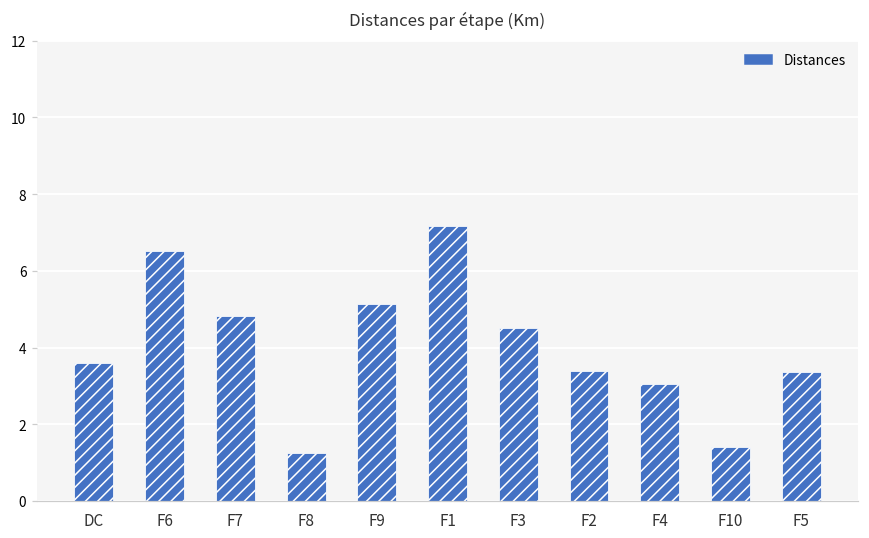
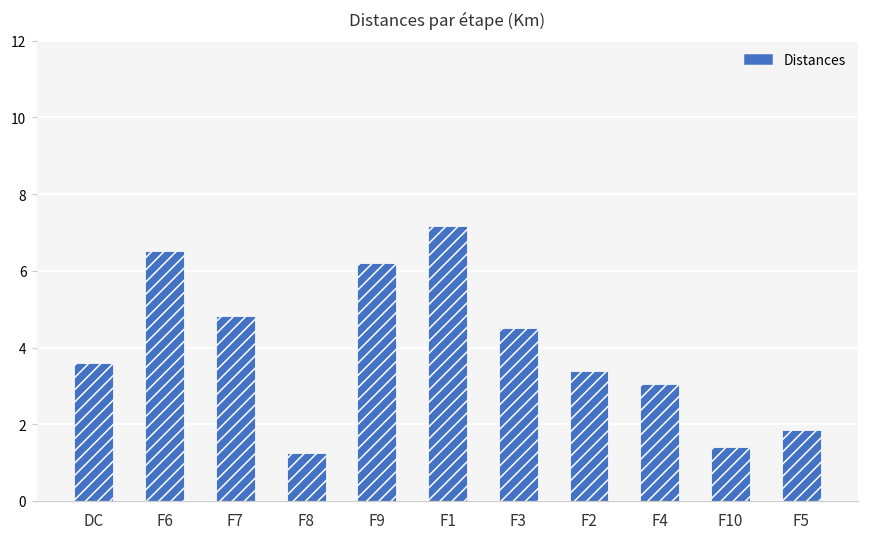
F9: 5.1 -> 6.2
F5: 3.4 -> 1.8
